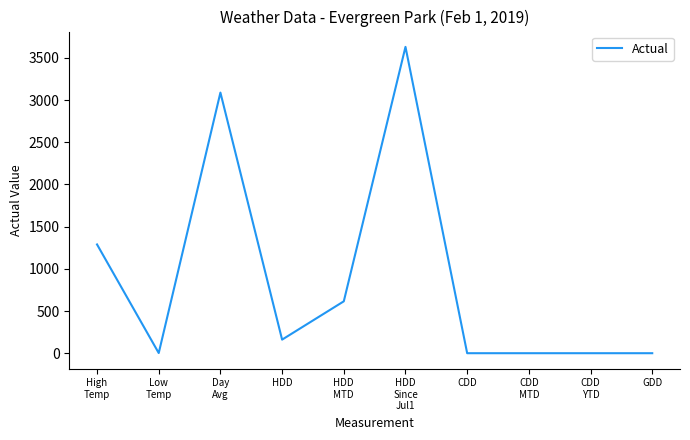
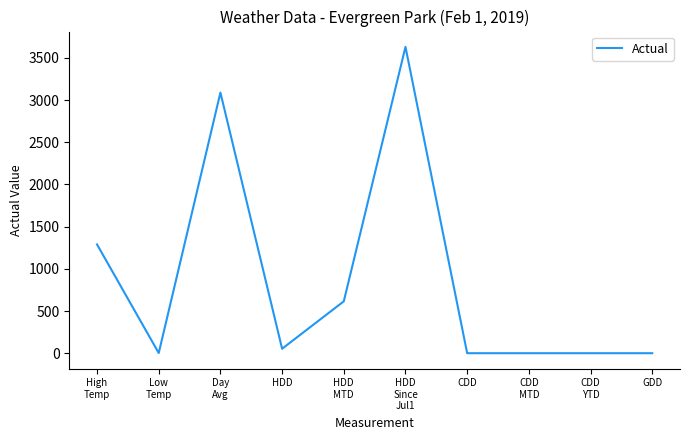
HDD: 200 -> 100
